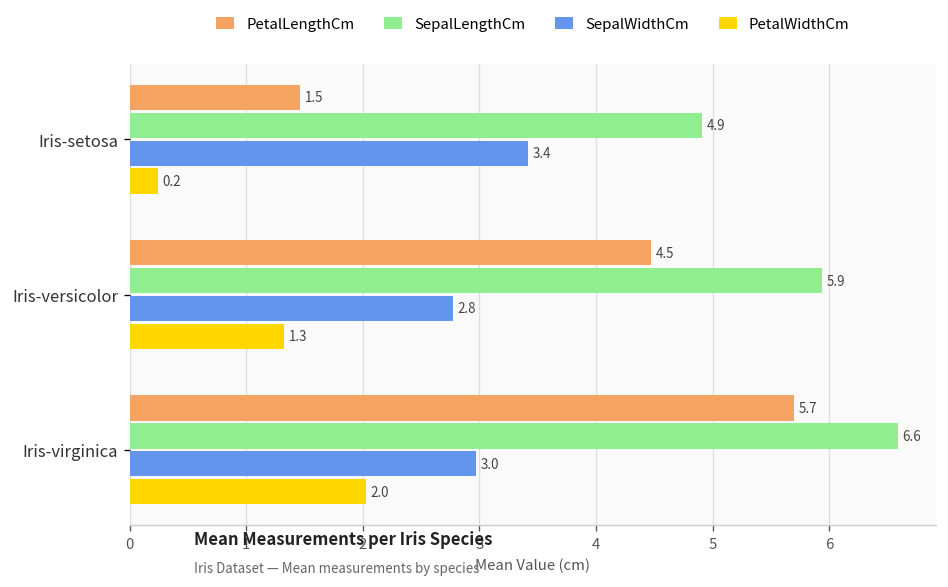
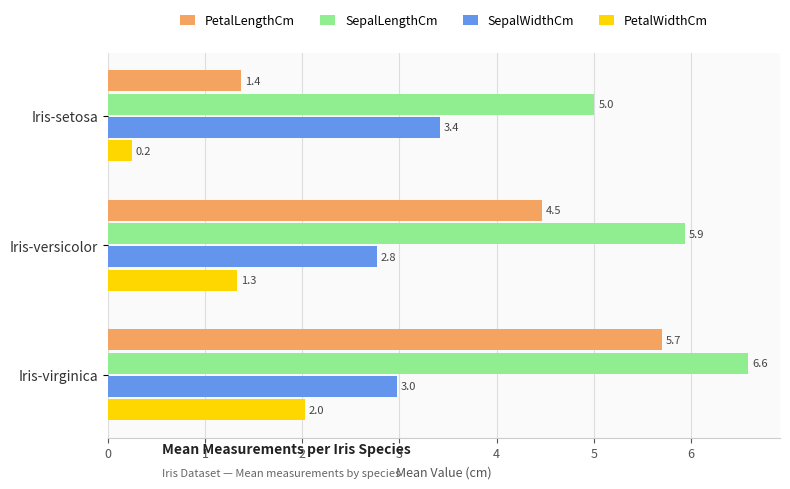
PetalLengthCm, Iris-setosa: 1.5 -> 1.4
SepalLengthCm, Iris-setosa: 4.9 -> 5.0
